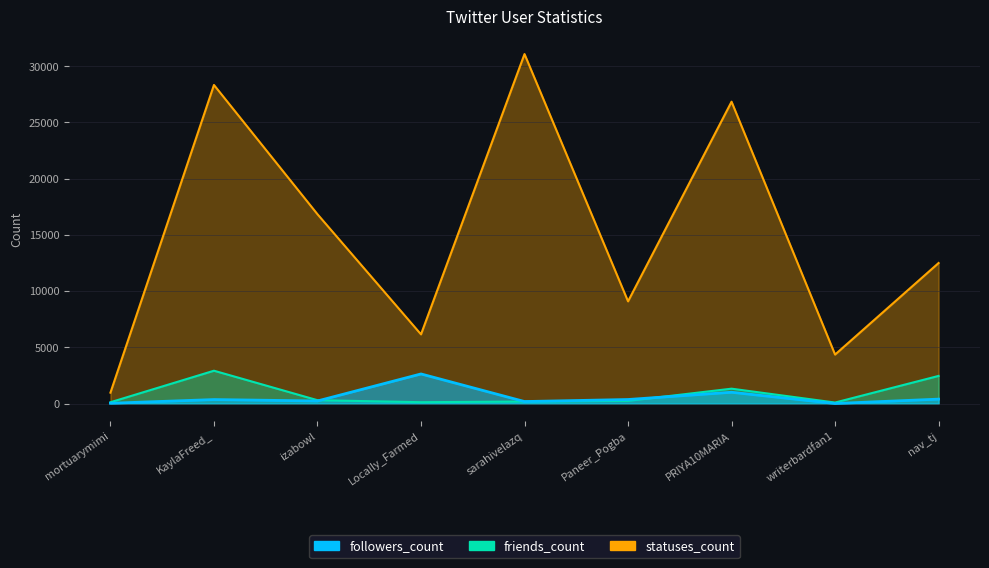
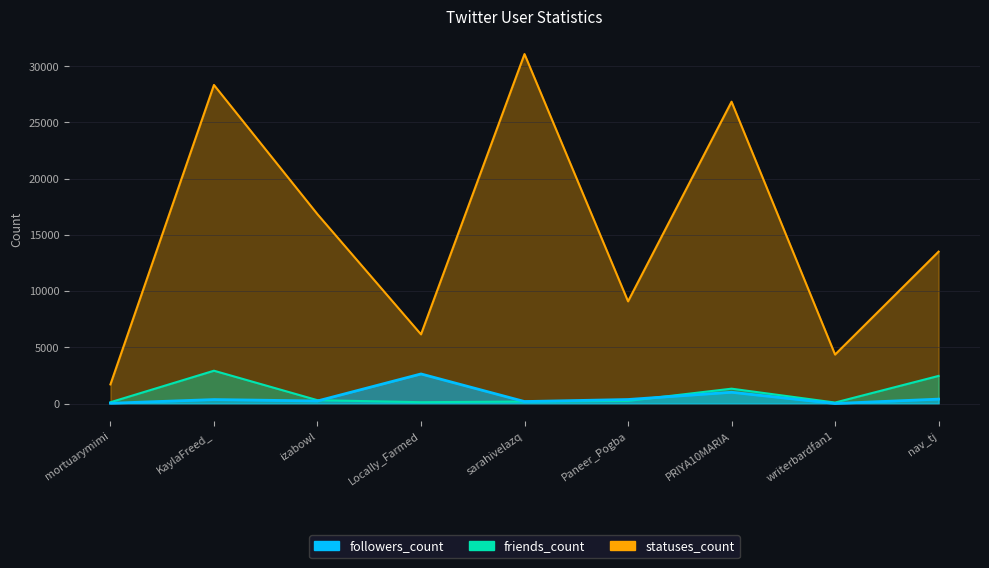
statuses_count, mortuarymimi: 1000 -> 1700
statuses_count, nav_tj: 12500 -> 13500
